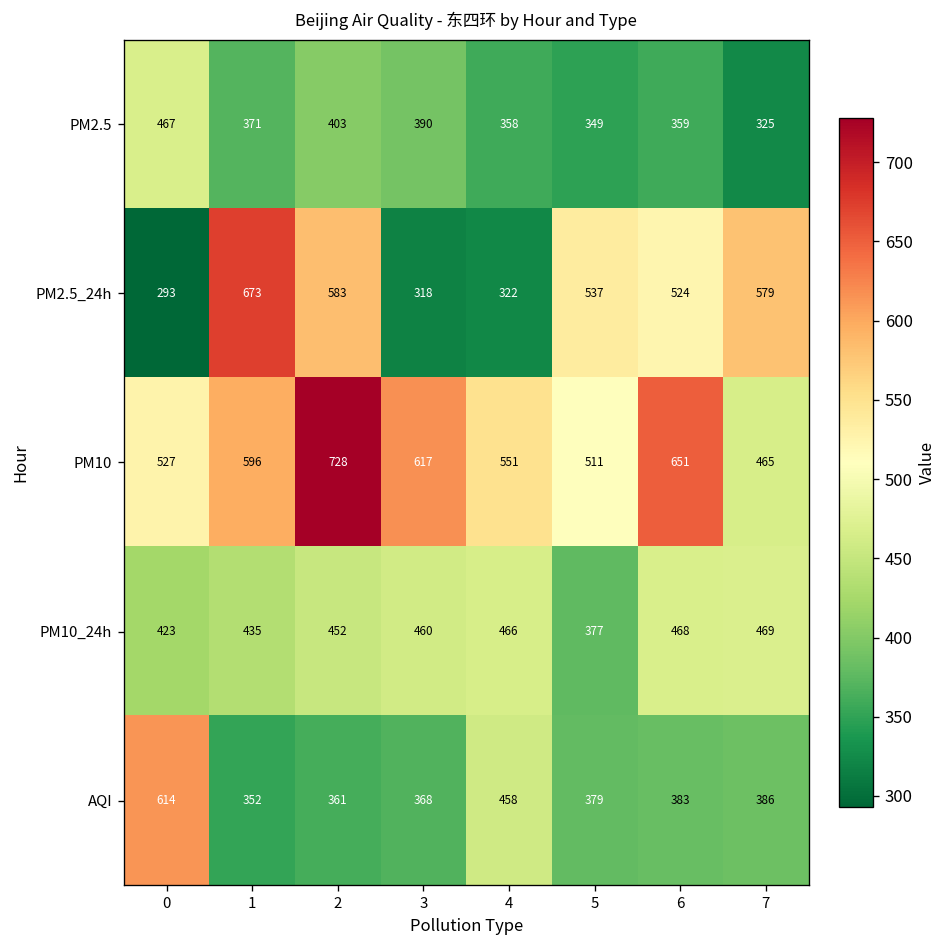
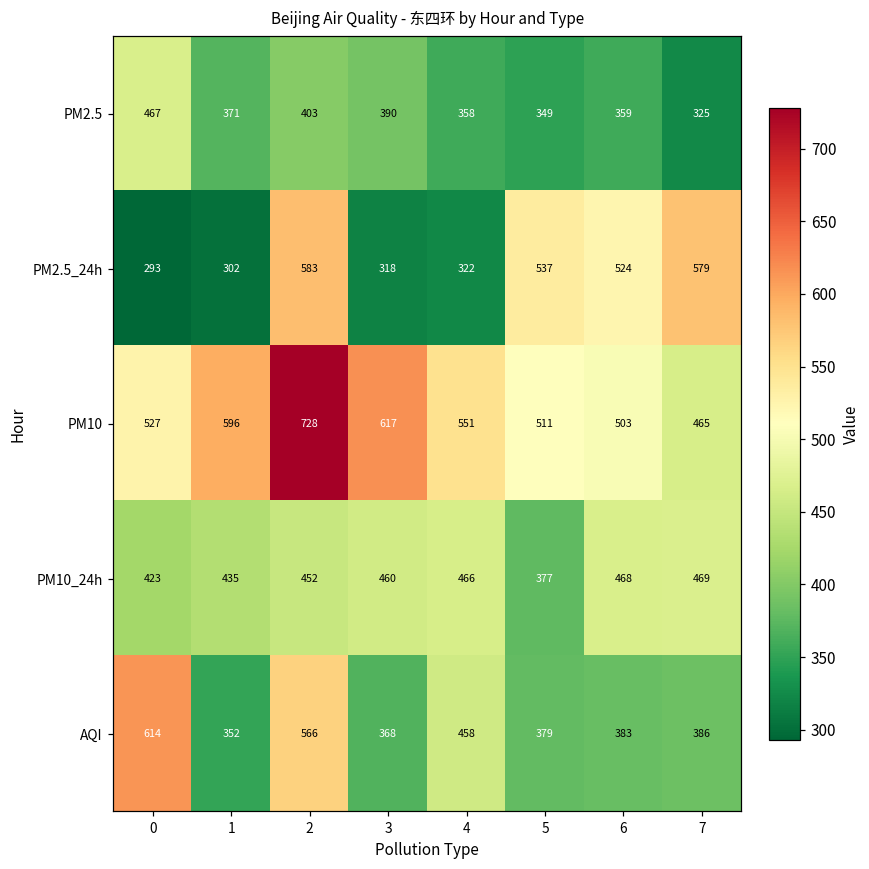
PM2.5_24h, 1: 673 -> 302
PM10, 6: 651 -> 503
AQI, 2: 361 -> 566
